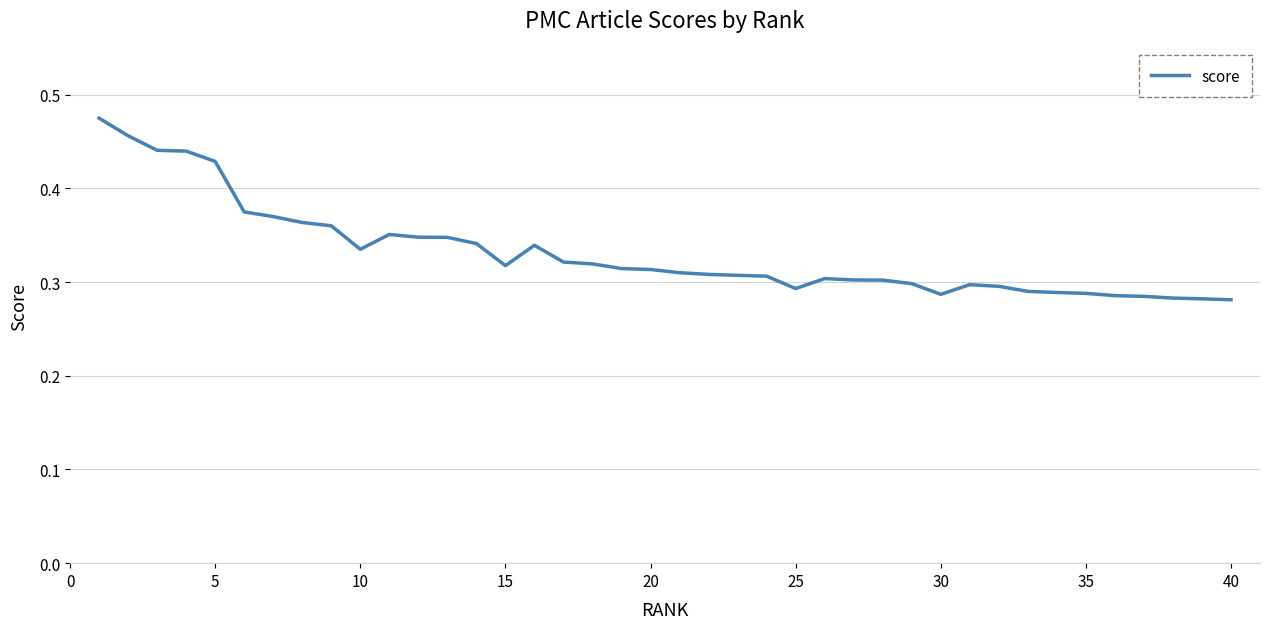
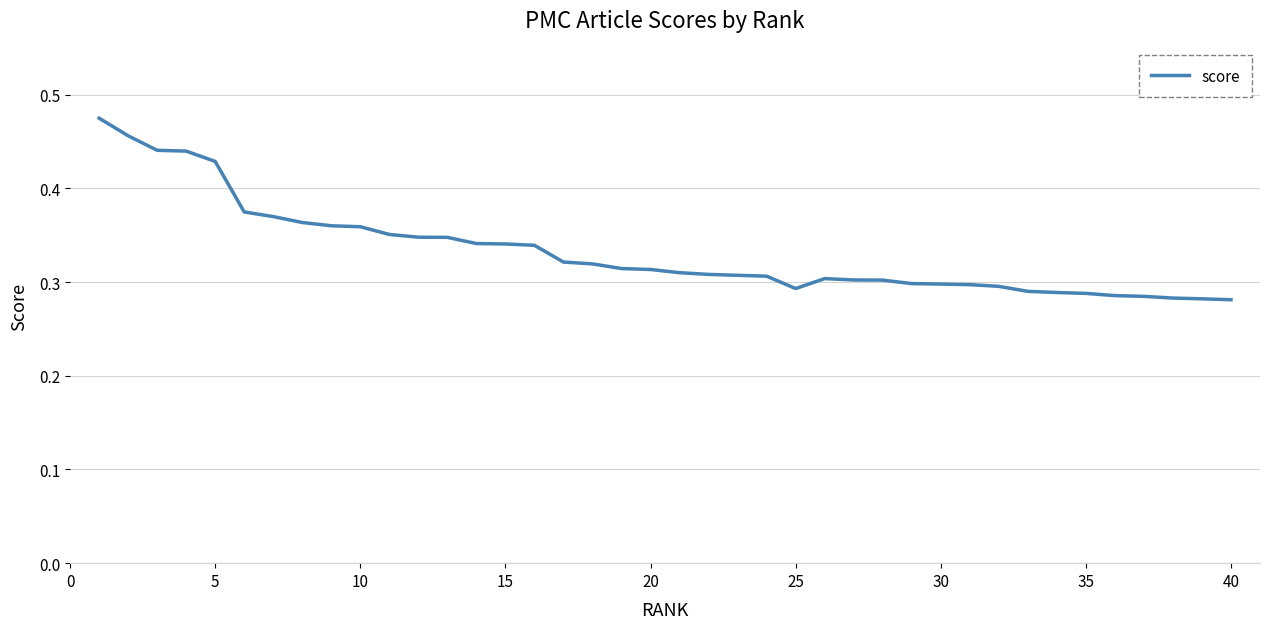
10: 0.34 -> 0.36
15: 0.32 -> 0.34
30: 0.29 -> 0.30
